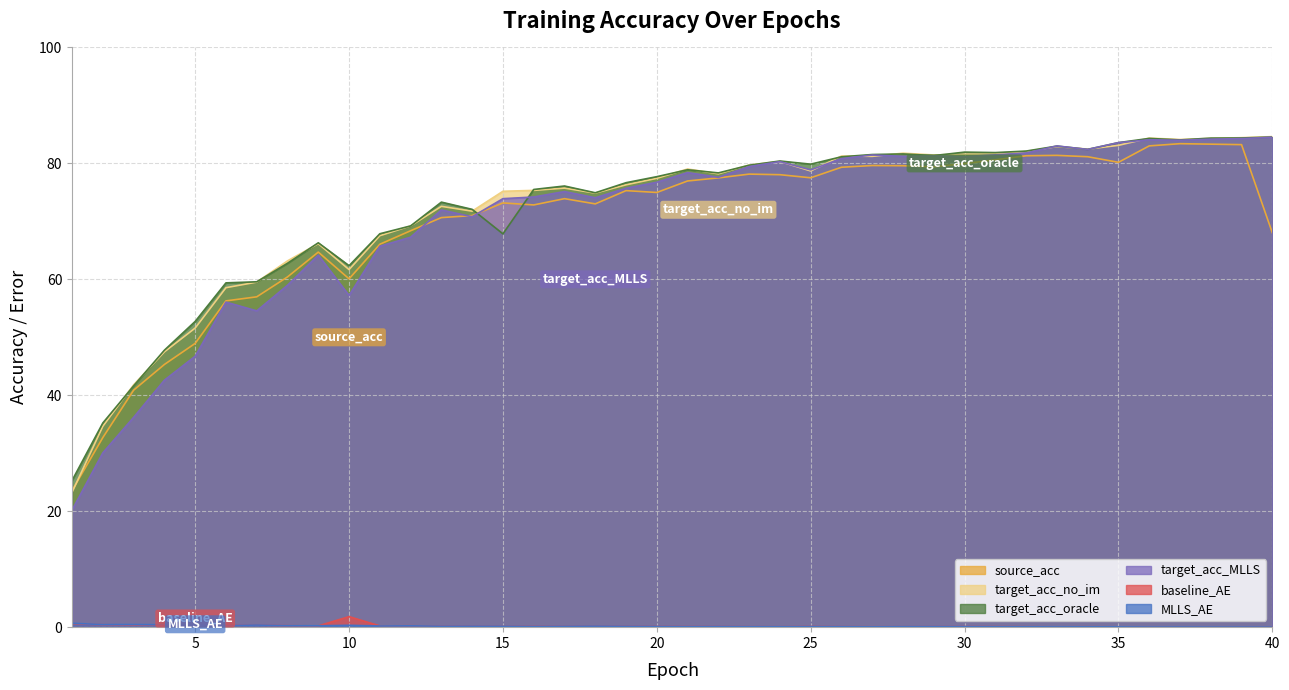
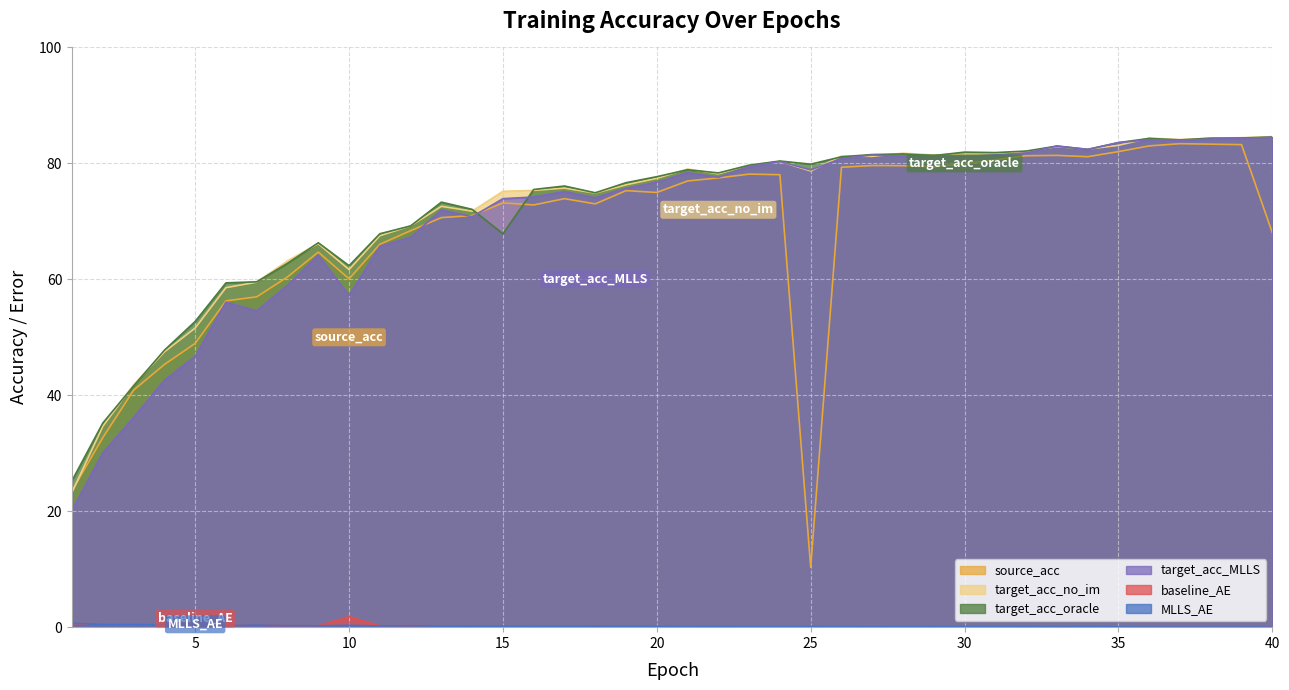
source_acc, 25: 78 -> 10
source_acc, 35: 80 -> 82
